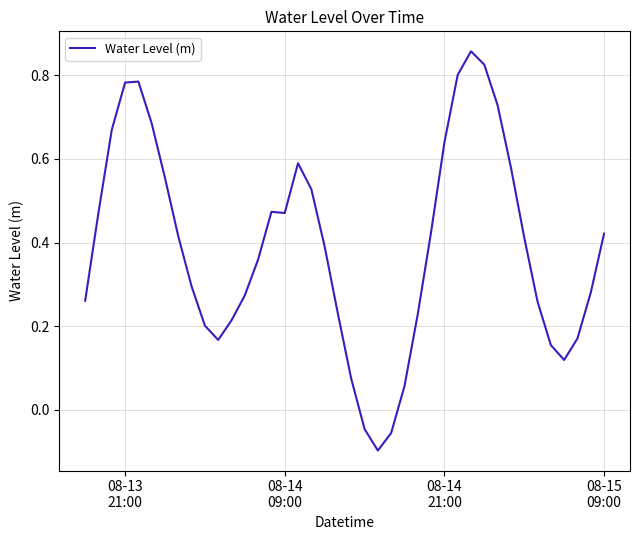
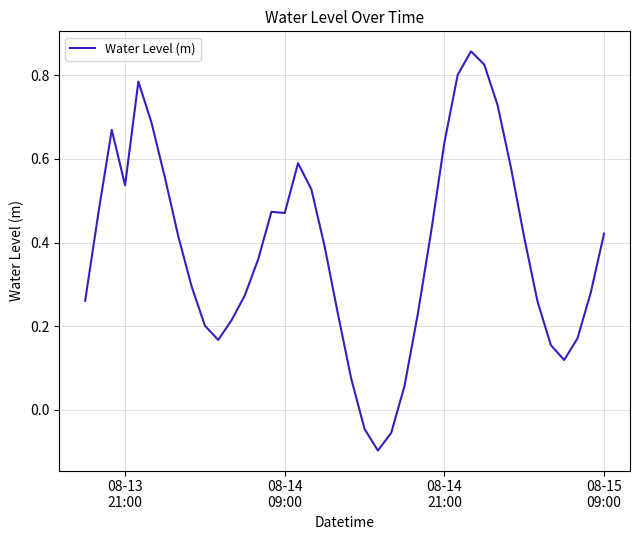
08-13 21:00: 0.78 -> 0.54
